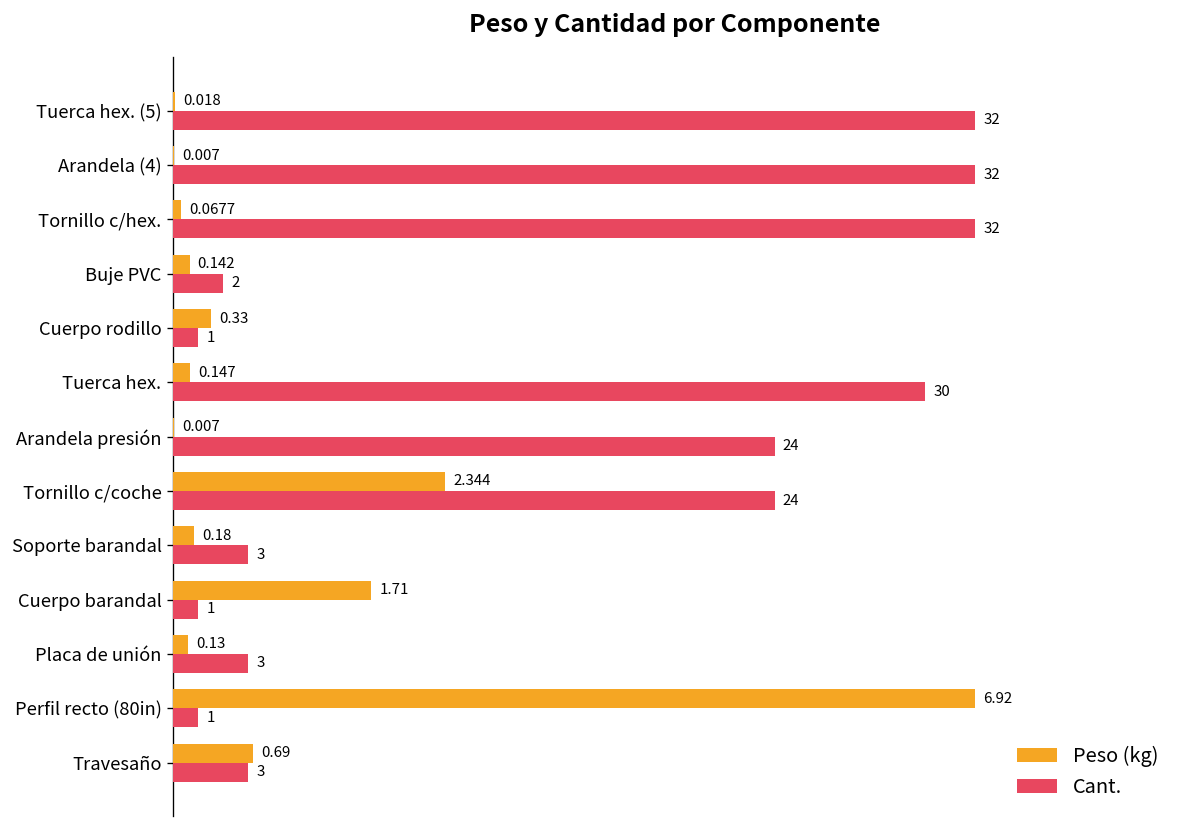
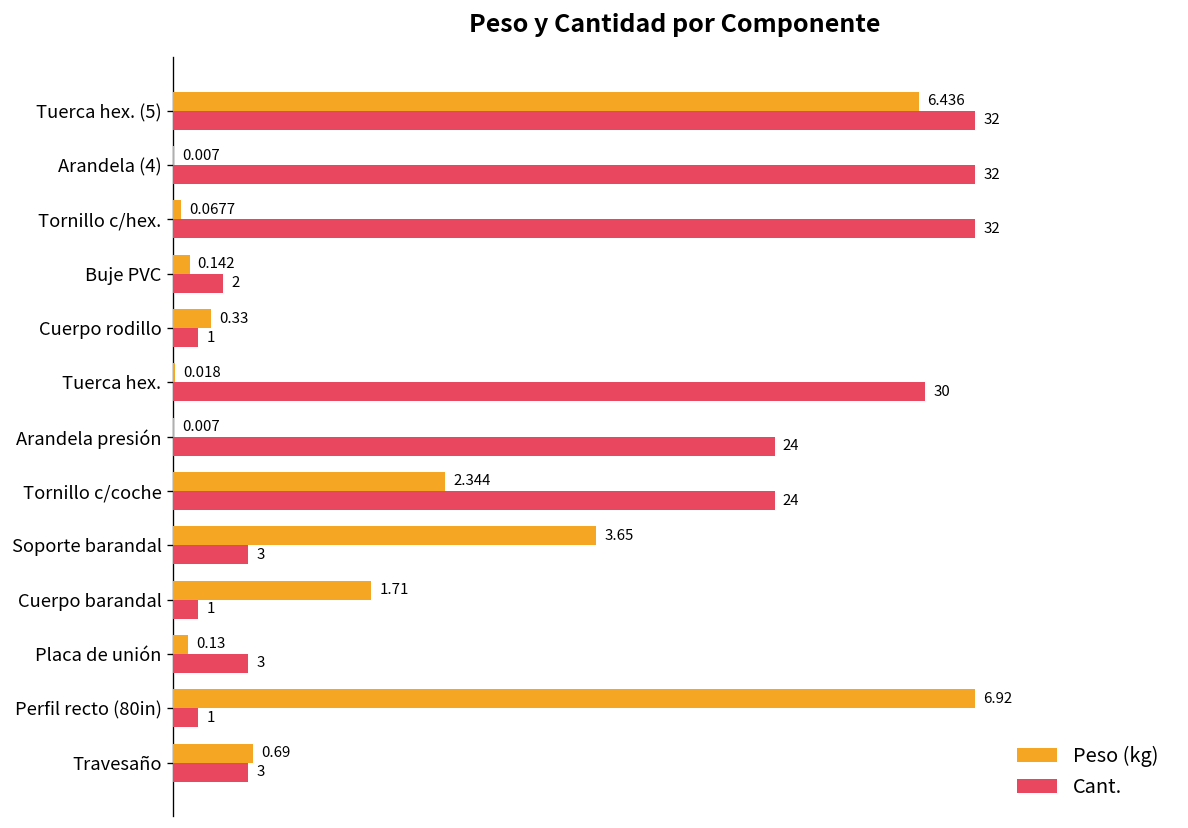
Peso (kg), Tuerca hex. (5): 0.018 -> 6.436
Peso (kg), Tuerca hex.: 0.147 -> 0.018
Peso (kg), Soporte barandal: 0.18 -> 3.65
